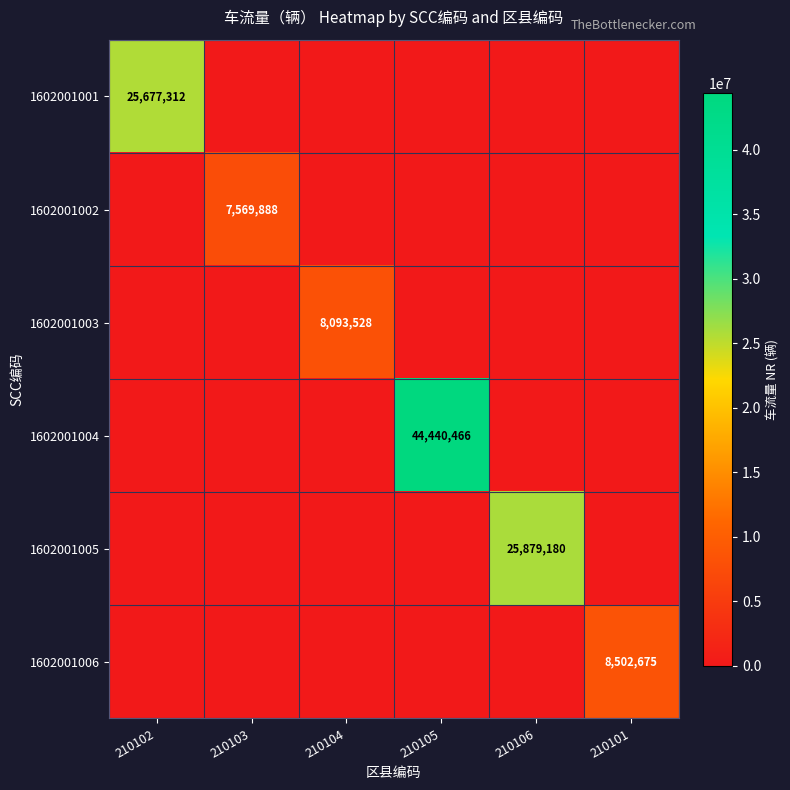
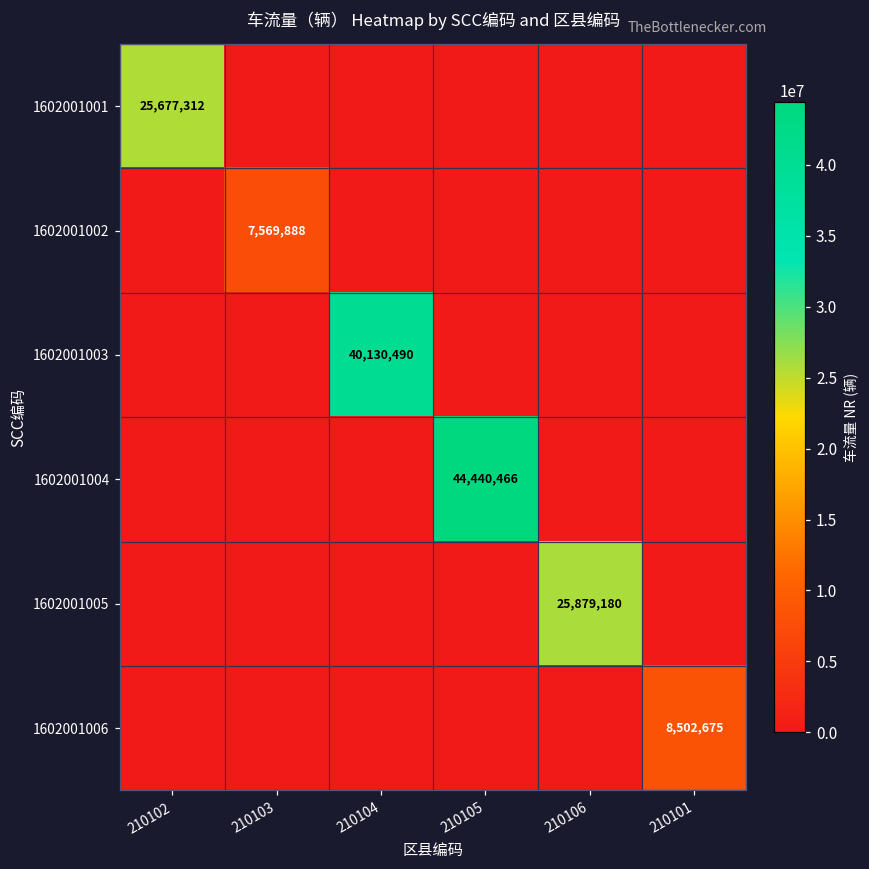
1602001003, 210104: 8,093,528 -> 40,130,490
